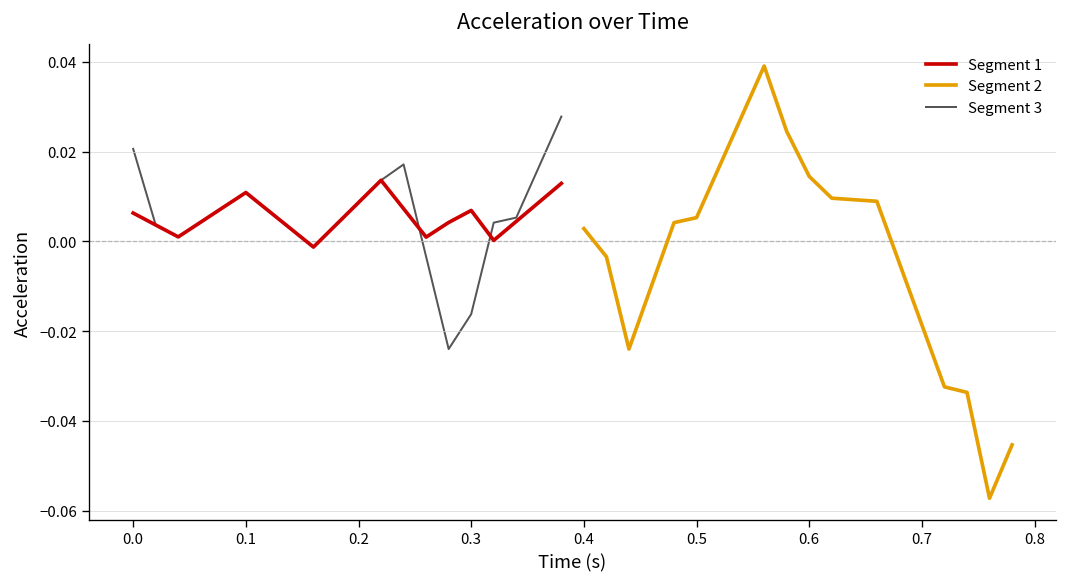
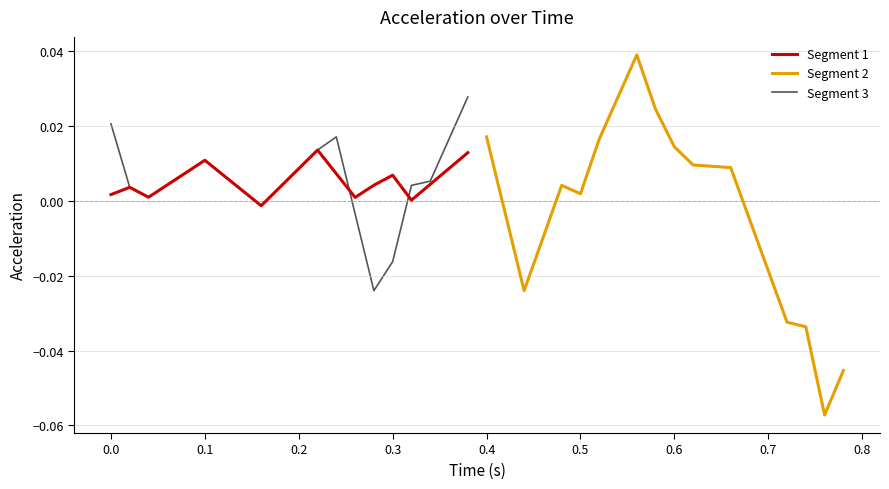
Segment 1, 0.0: 0.006 -> 0.002
Segment 2, 0.4: 0.003 -> 0.017
Segment 2, 0.5: 0.005 -> 0.002
